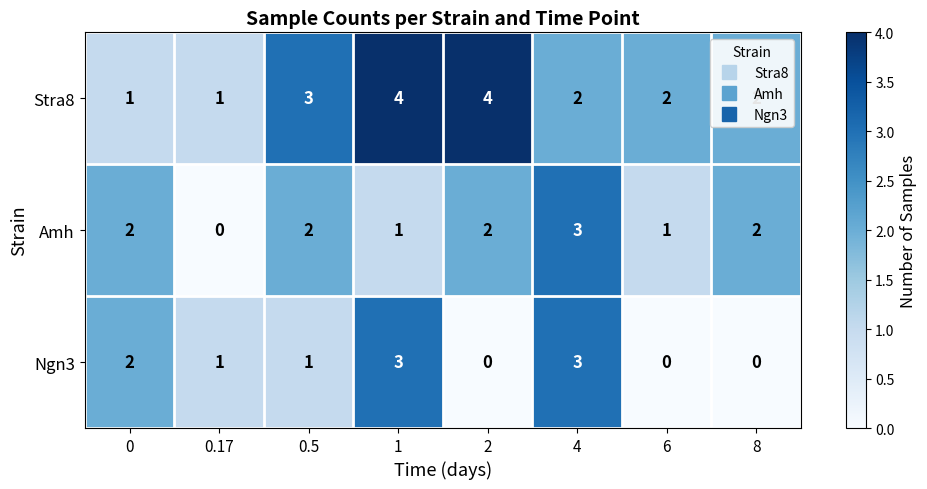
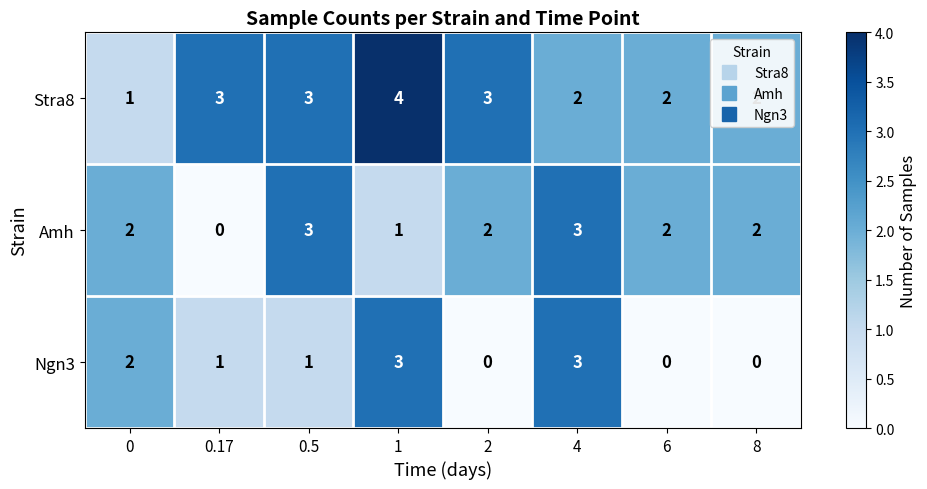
Stra8, 0.17: 1 -> 3
Stra8, 2: 4 -> 3
Amh, 0.5: 2 -> 3
Amh, 6: 1 -> 2
